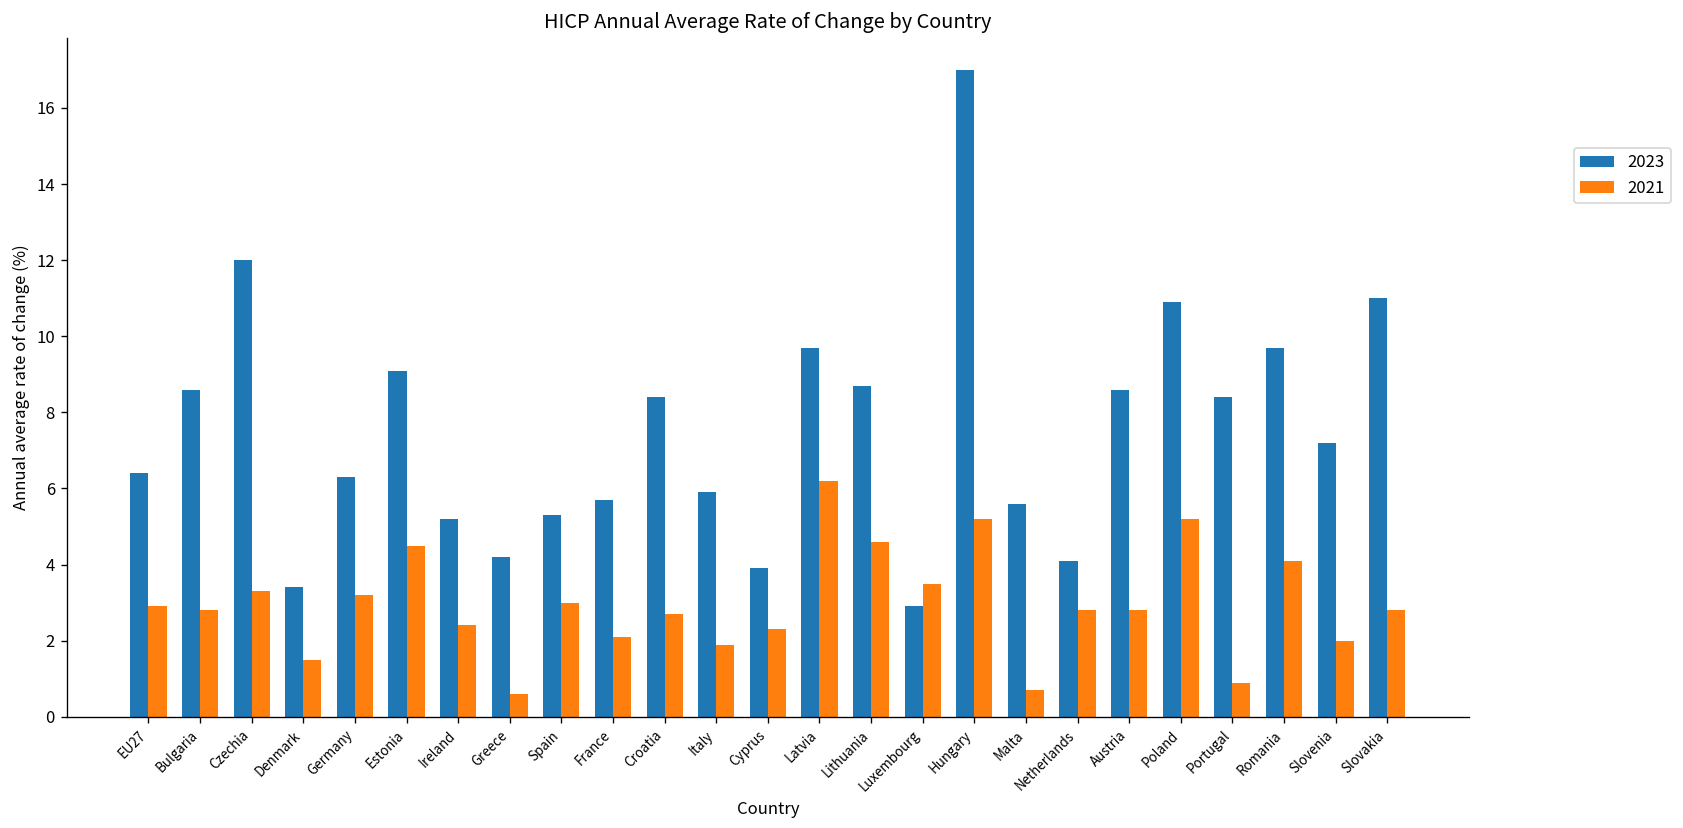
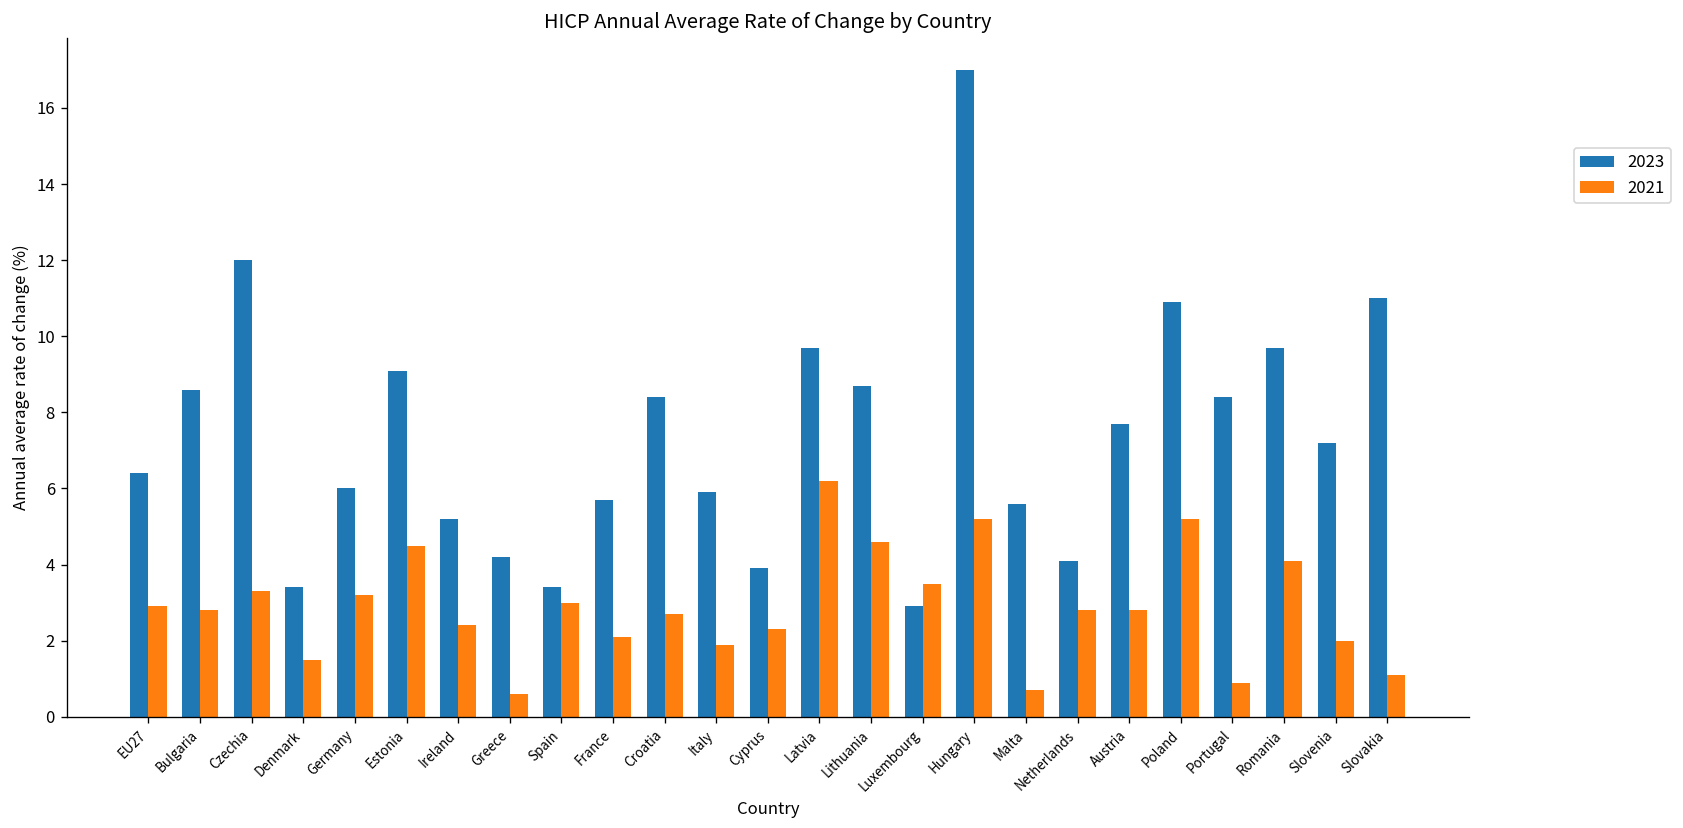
2023, Germany: 6.3 -> 6.0
2023, Spain: 5.3 -> 3.4
2023, Austria: 8.6 -> 7.7
2021, Slovakia: 2.8 -> 1.1
